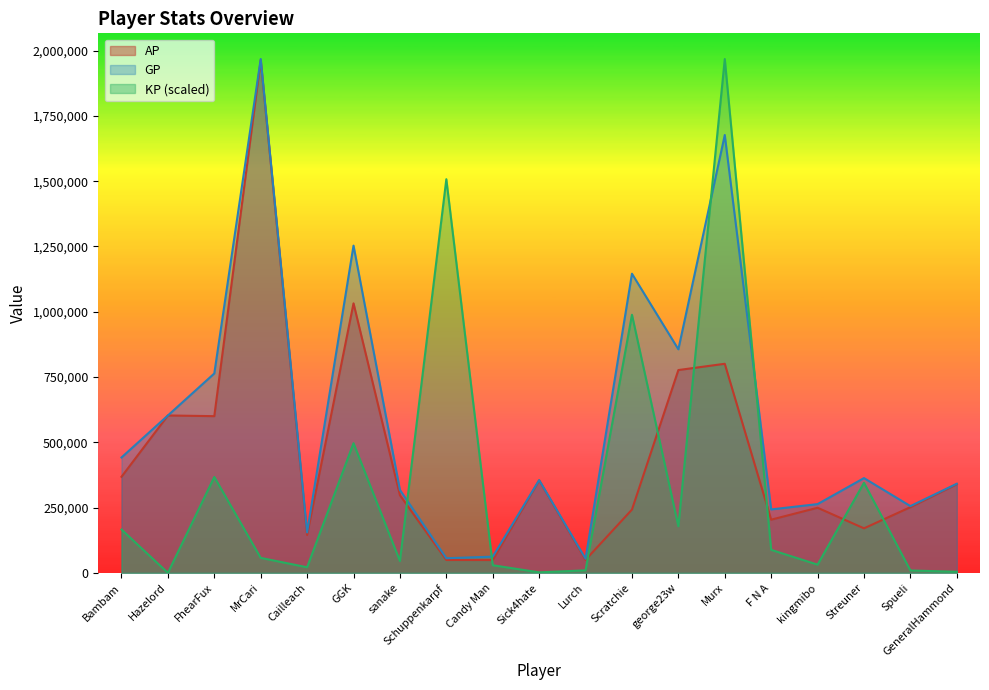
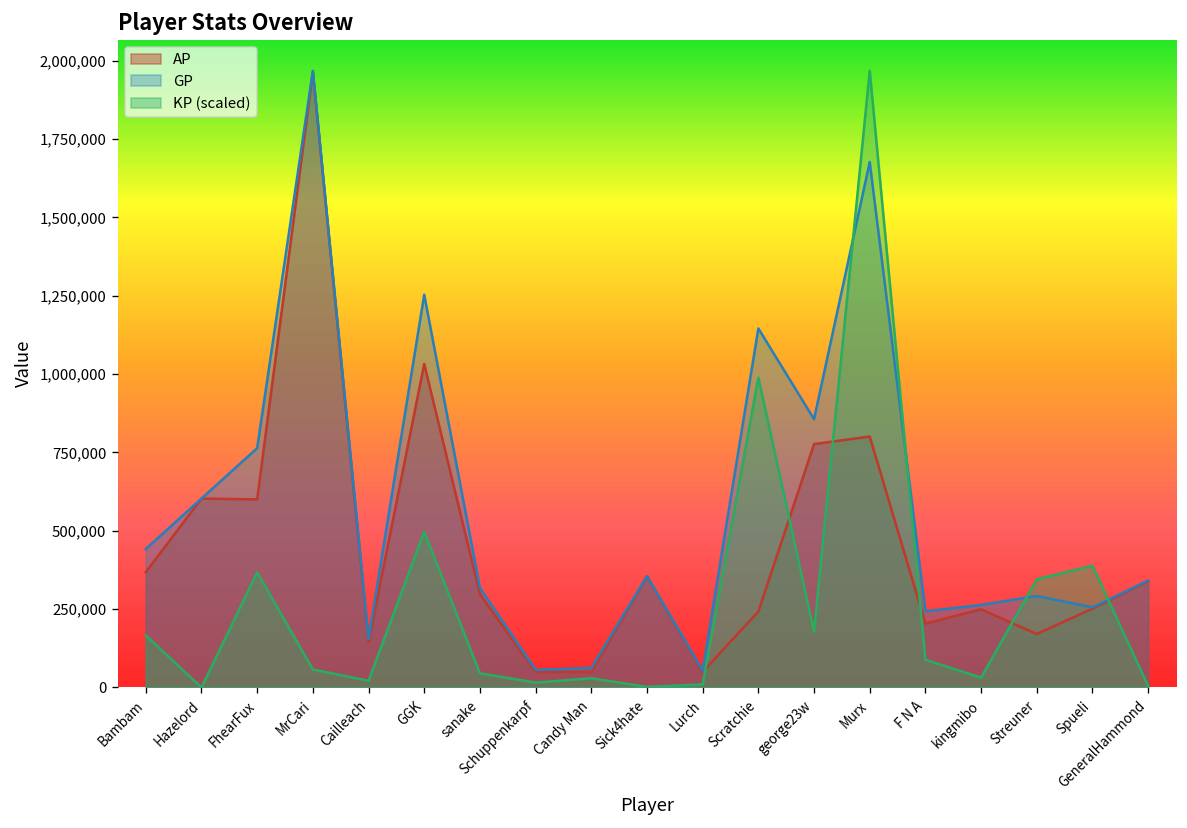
KP (scaled), Schuppenkarpf: 1,510,000 -> 20,000
GP, Streuner: 360,000 -> 290,000
KP (scaled), Spueli: 10,000 -> 390,000
